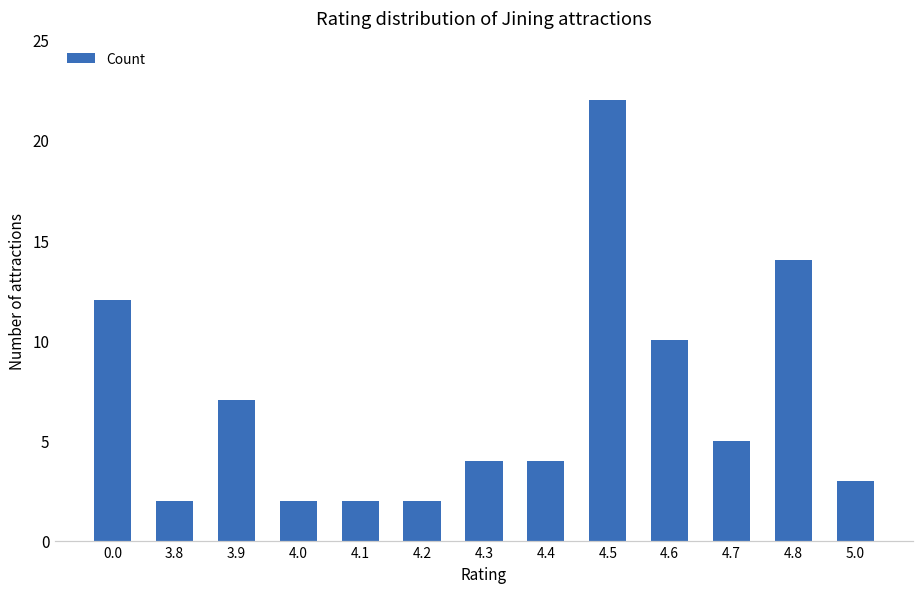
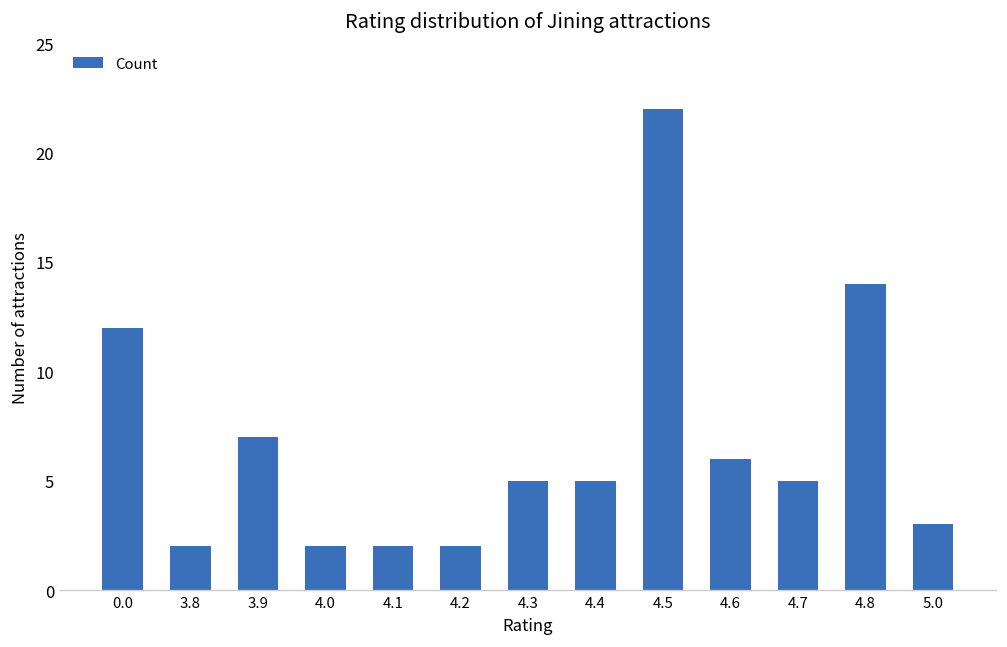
4.3: 4 -> 5
4.4: 4 -> 5
4.6: 10 -> 6
